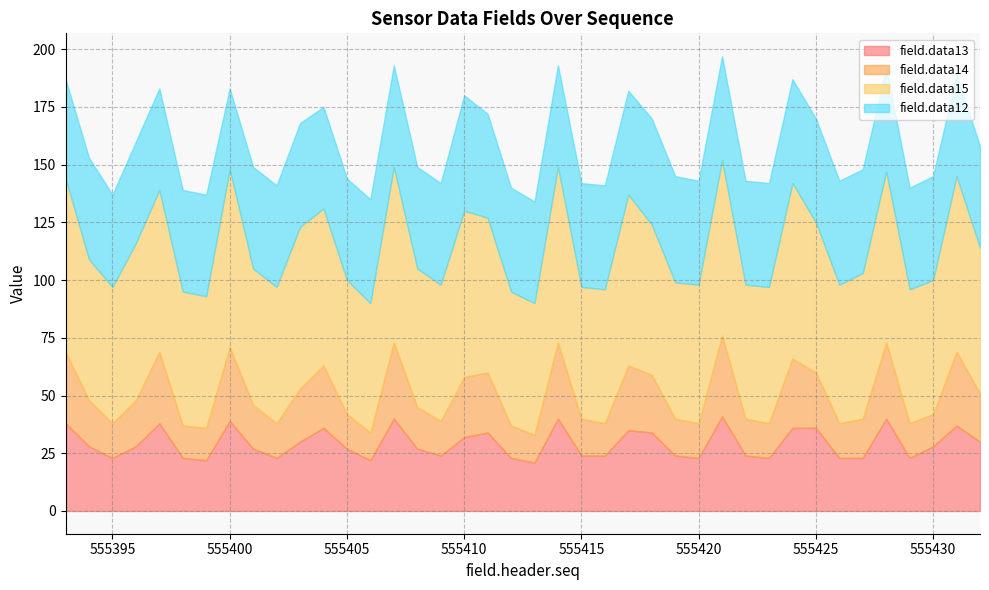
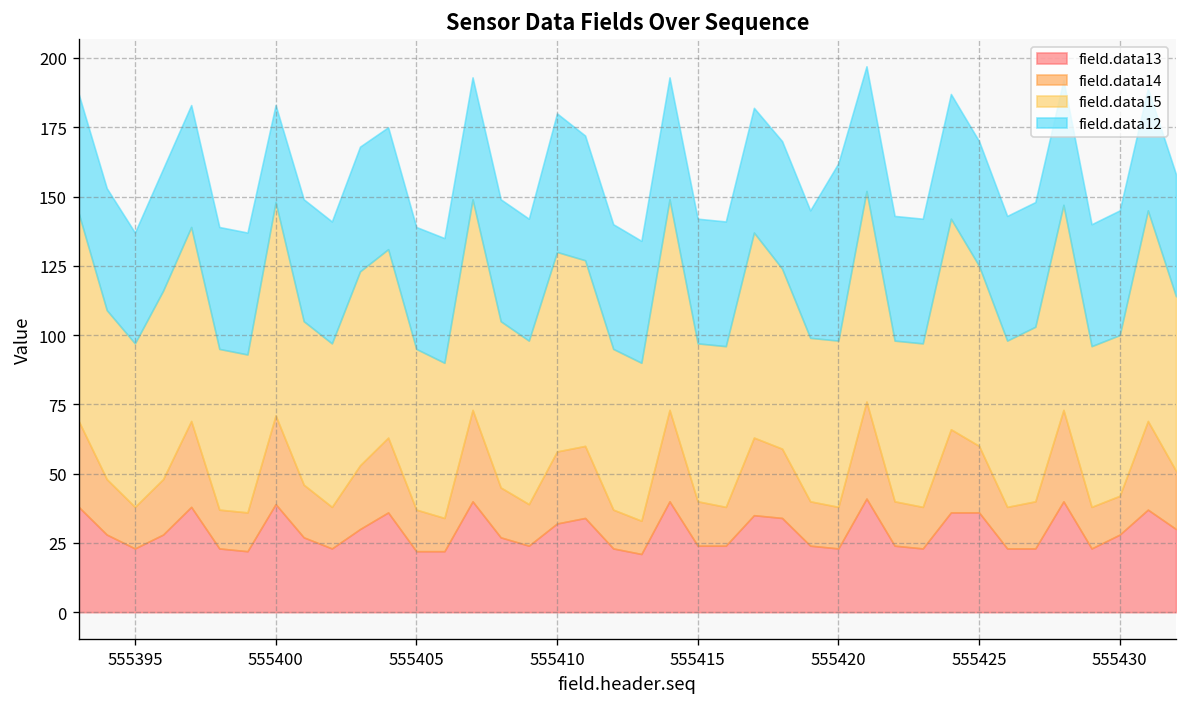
field.data13, 555405: 27 -> 22
field.data12, 555420: 45 -> 64
